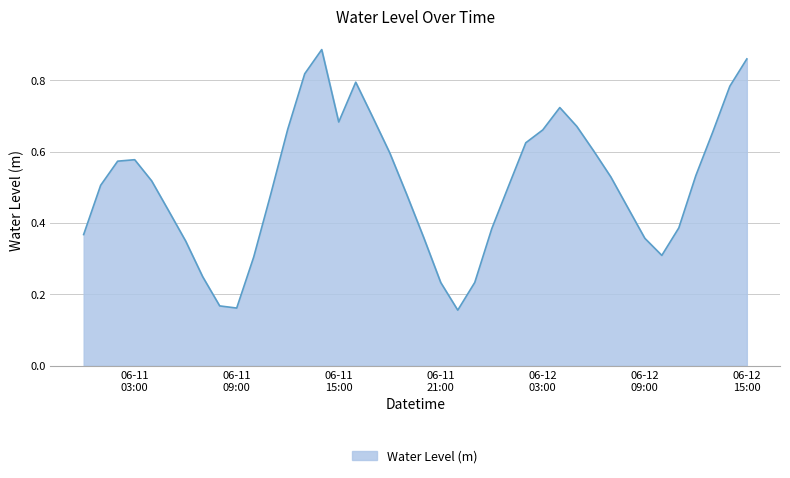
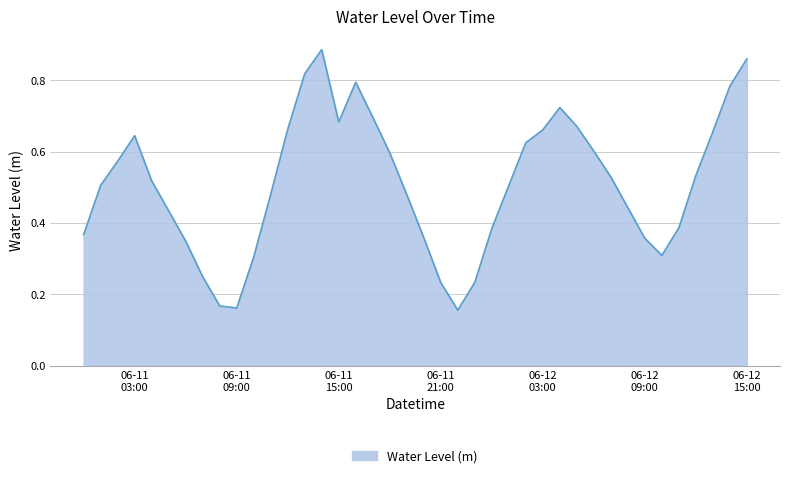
06-11 03:00: 0.58 -> 0.64
